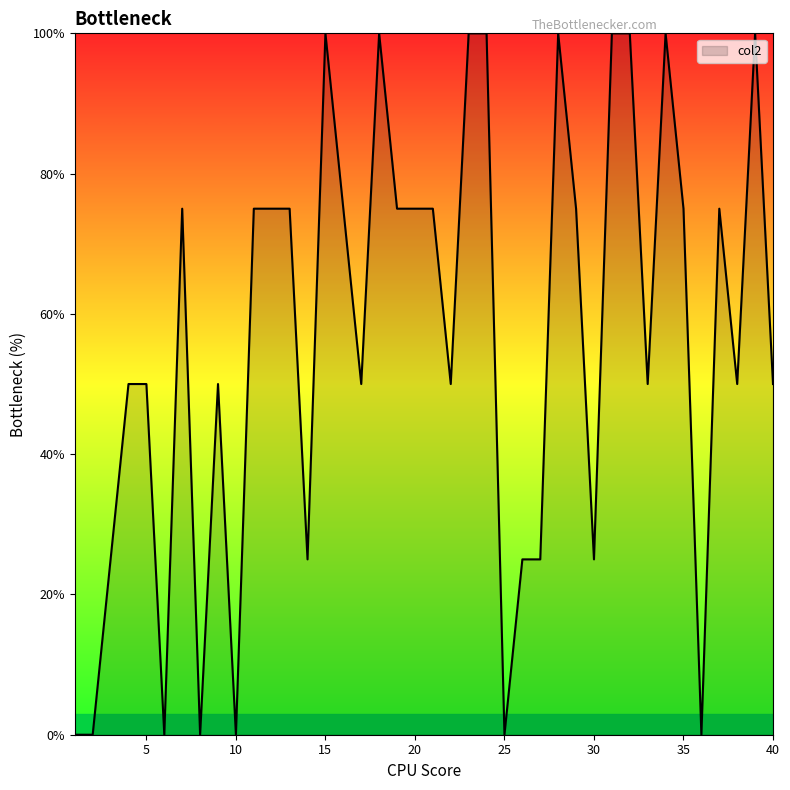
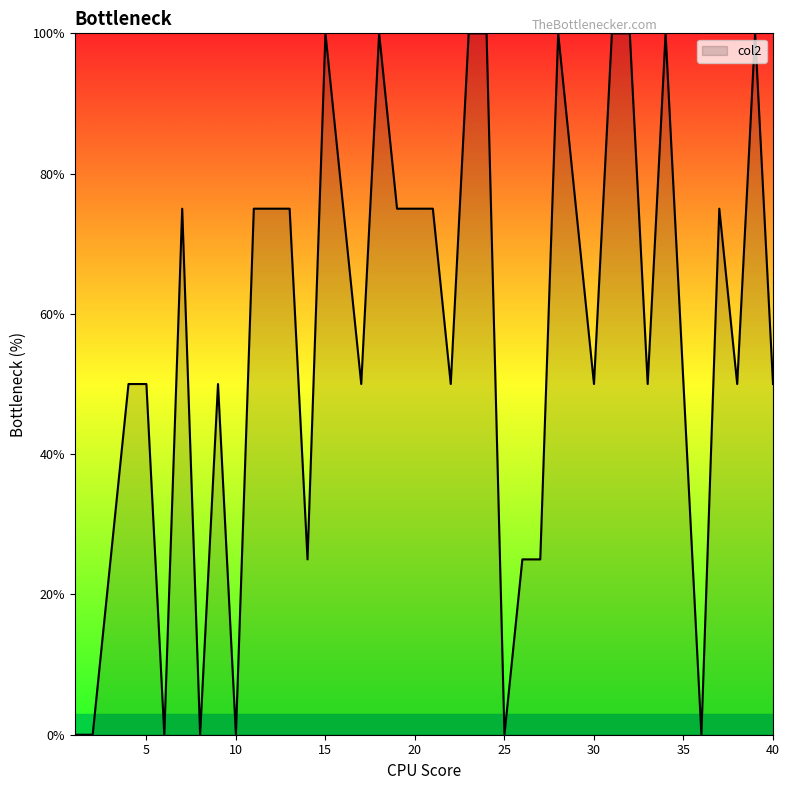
30: 25% -> 50%
35: 75% -> 50%
